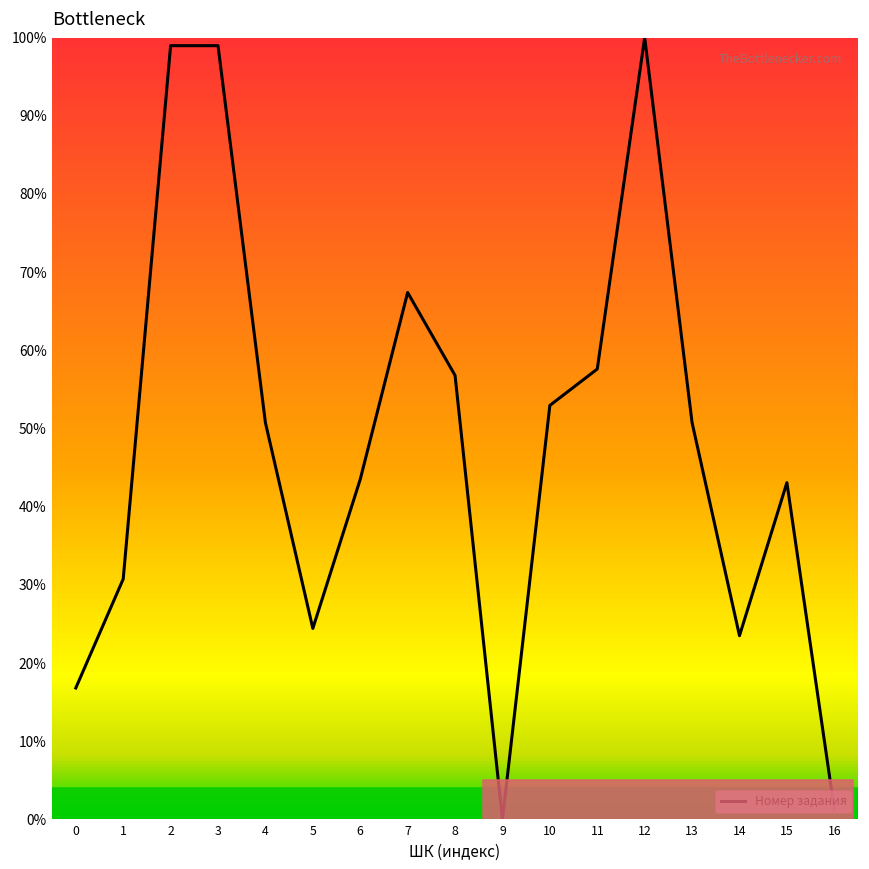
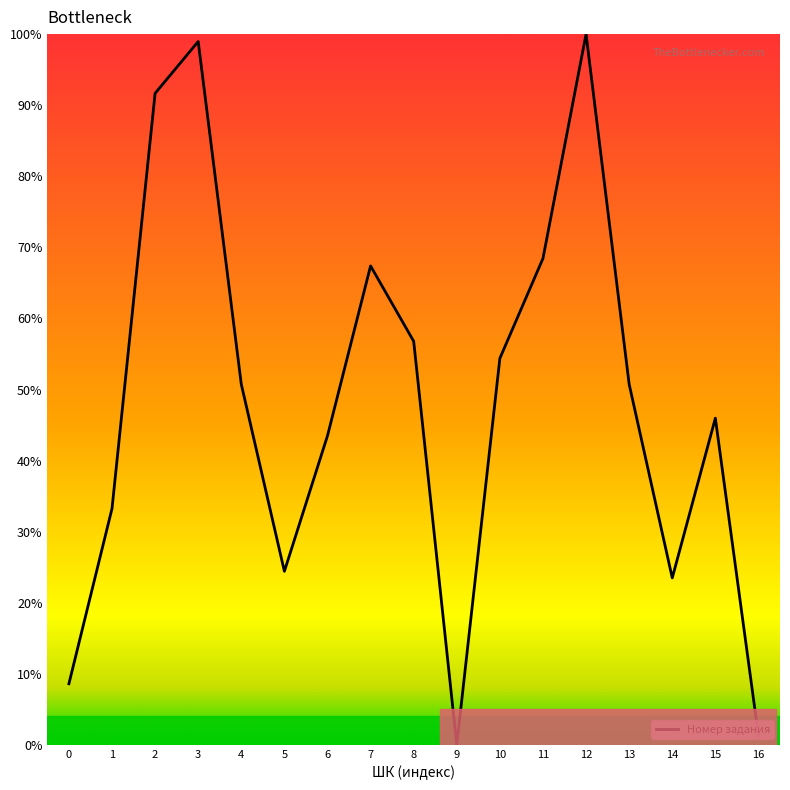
0: 17% -> 9%
1: 31% -> 33%
2: 99% -> 92%
10: 53% -> 54%
11: 58% -> 68%
15: 43% -> 46%
